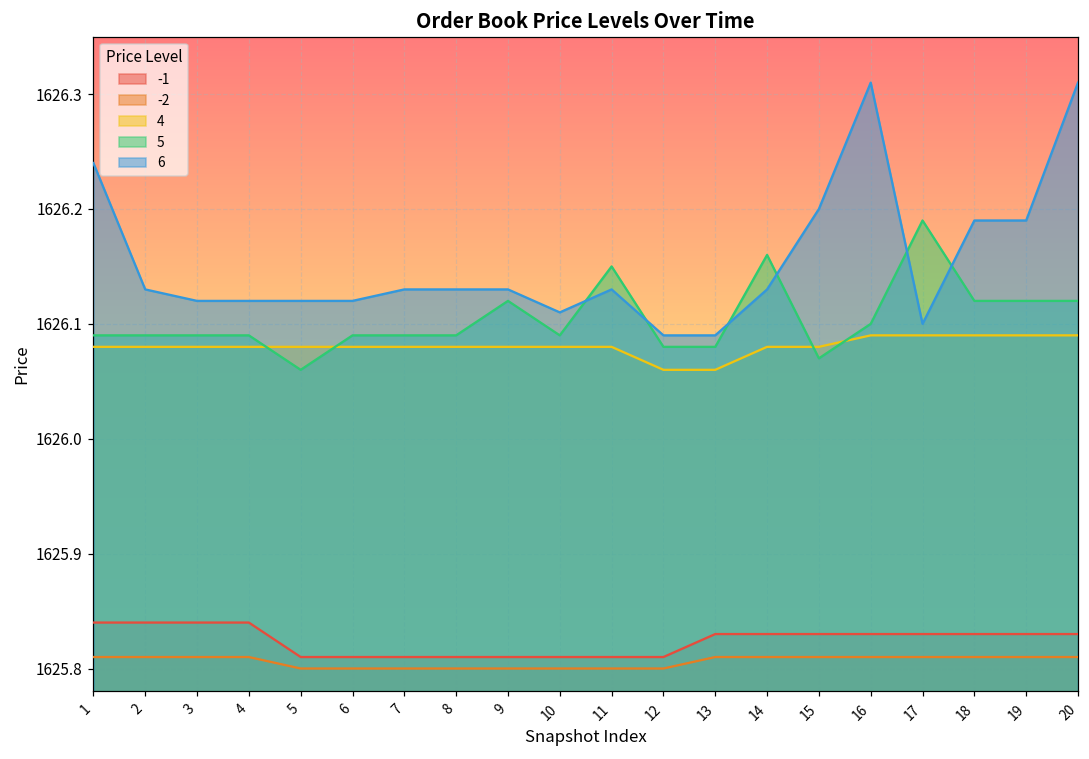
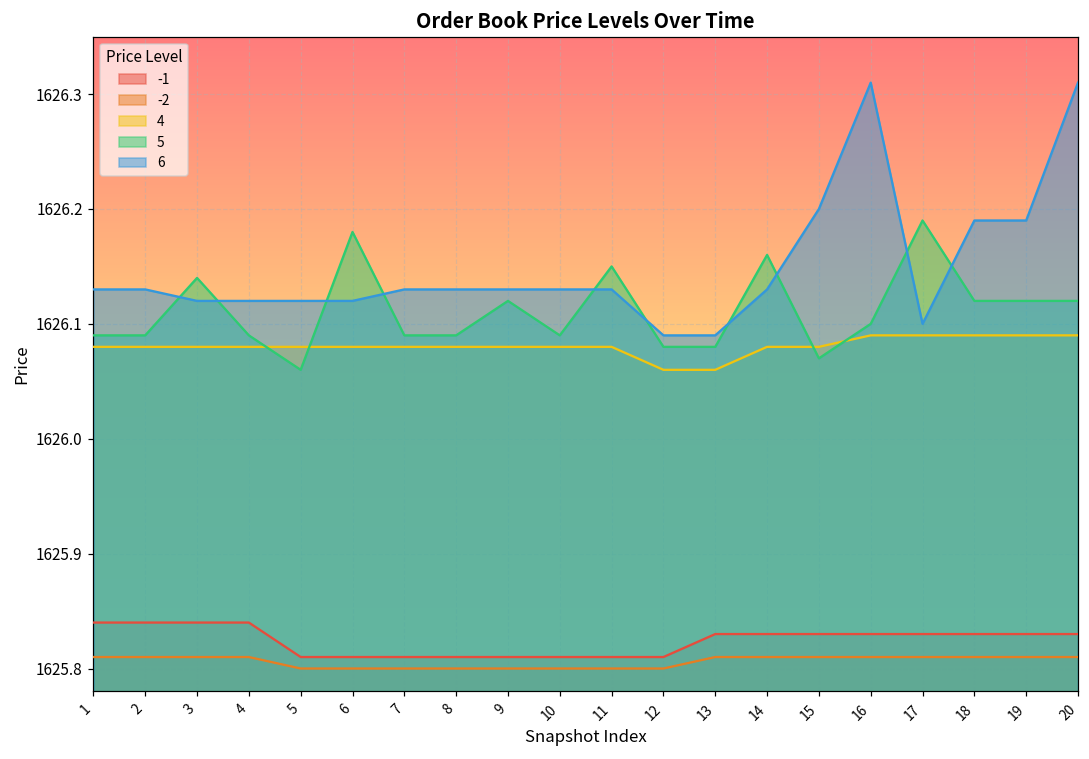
6, 1: 1626.24 -> 1626.13
5, 3: 1626.09 -> 1626.14
5, 6: 1626.09 -> 1626.18
6, 10: 1626.11 -> 1626.13
